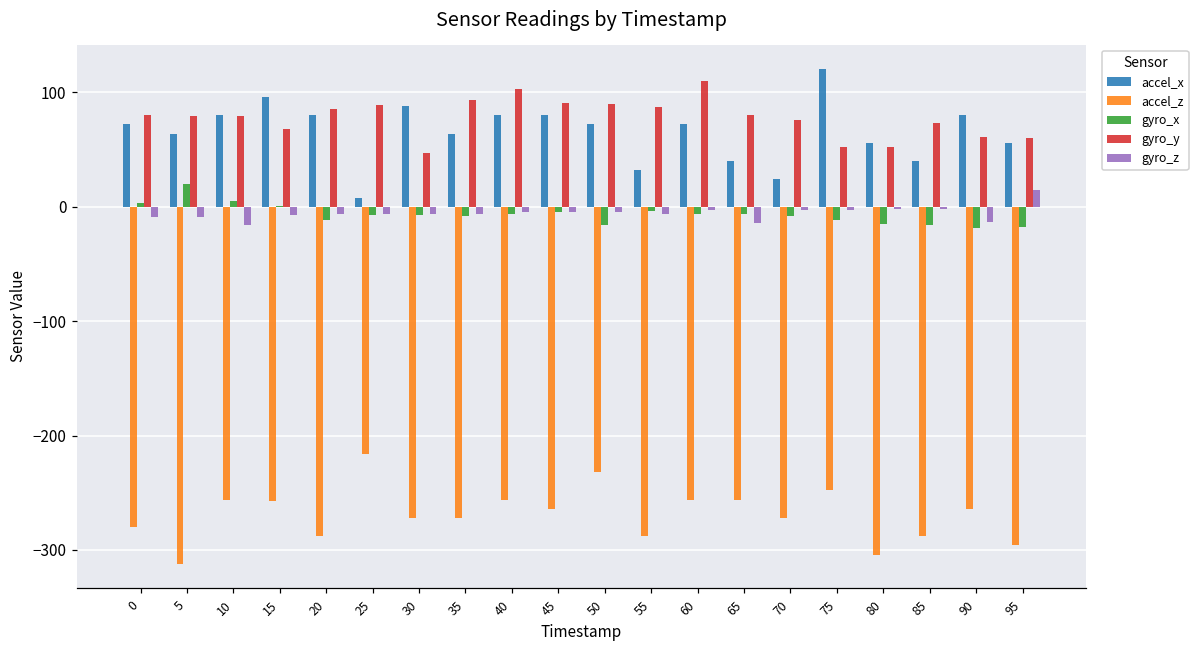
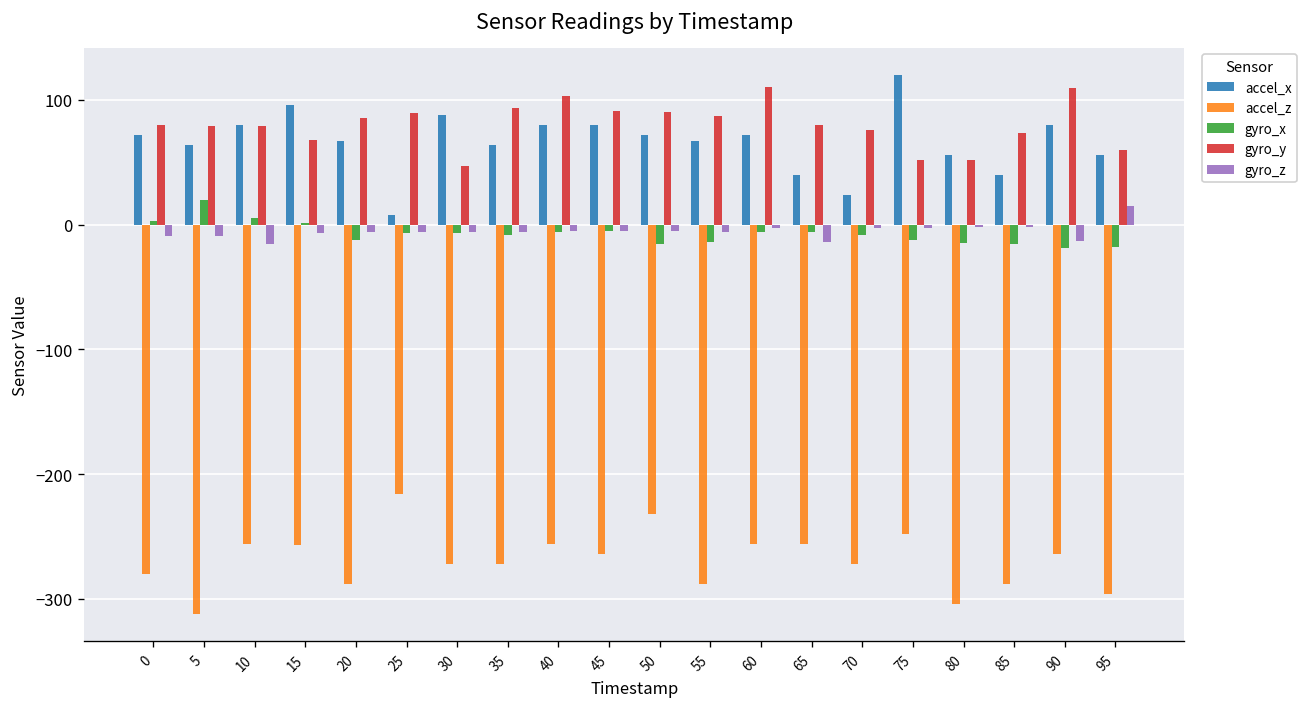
accel_x, 20: 80 -> 67
accel_x, 55: 32 -> 67
gyro_x, 55: -4 -> -14
gyro_y, 90: 61 -> 109
